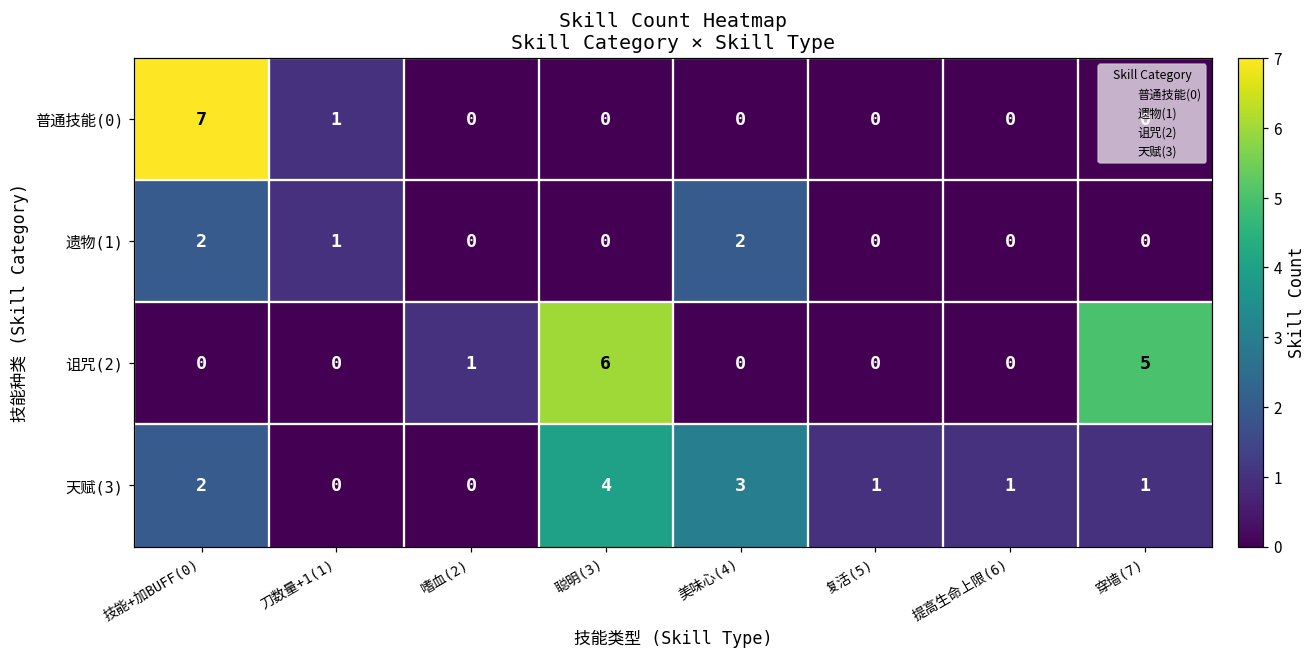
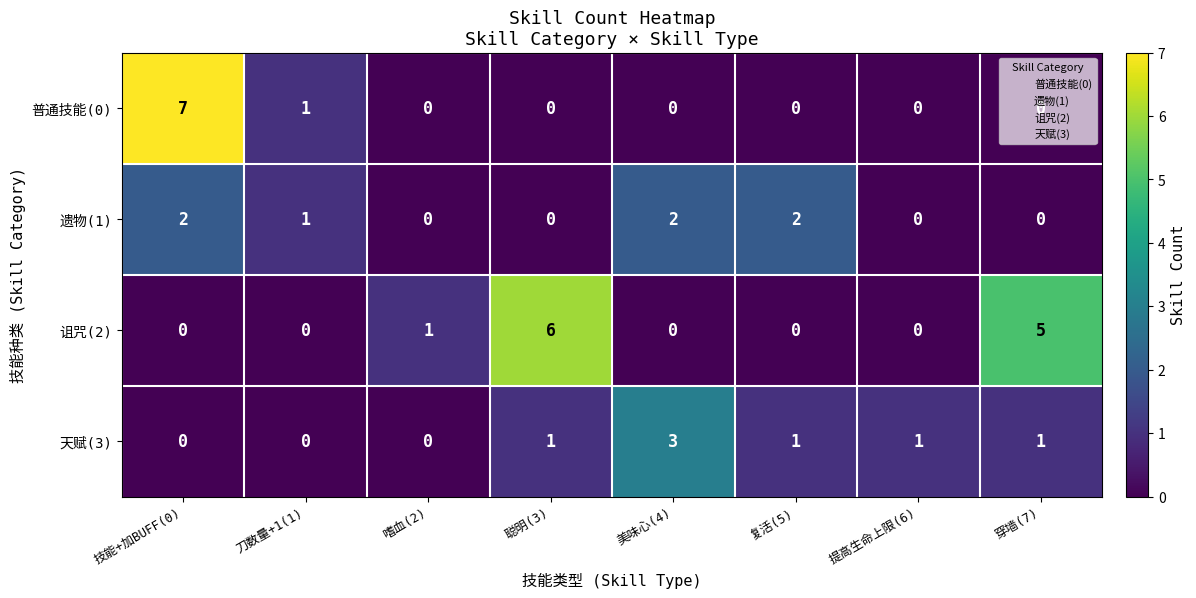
遗物(1), 复活(5): 0 -> 2
天赋(3), 技能+加BUFF(0): 2 -> 0
天赋(3), 聪明(3): 4 -> 1
